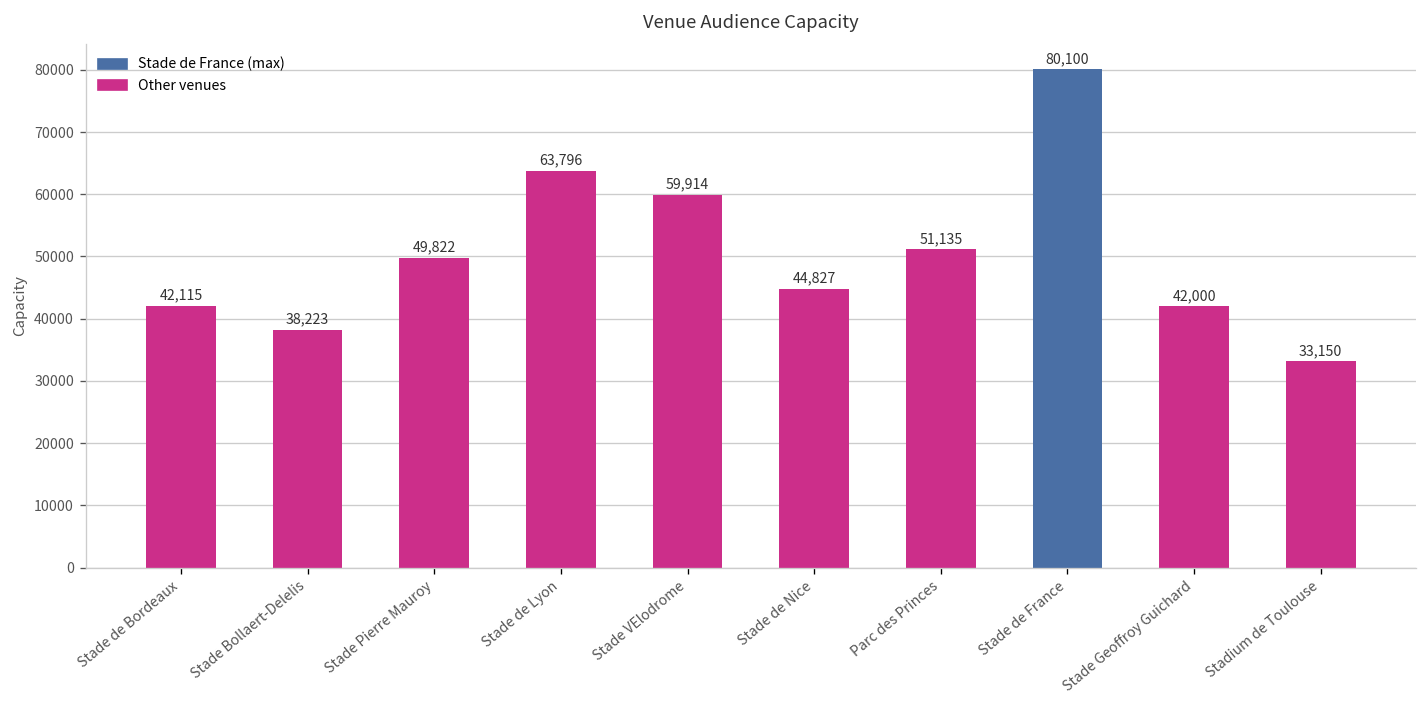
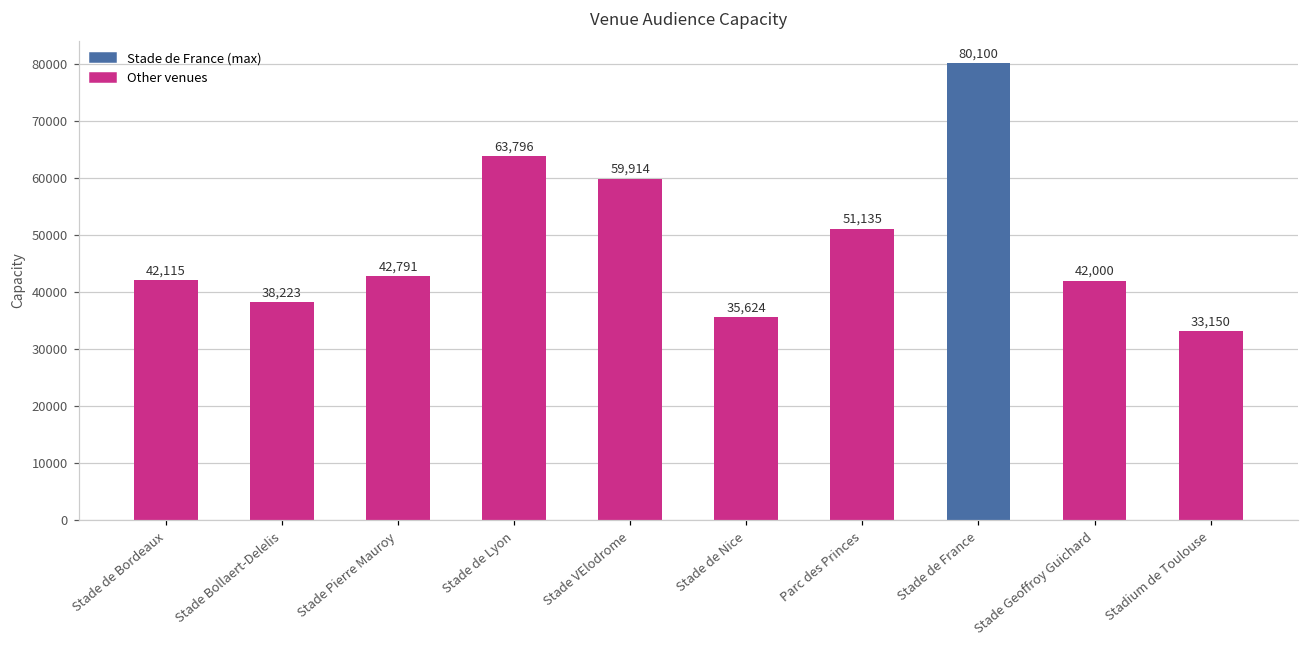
Stade Pierre Mauroy: 49,822 -> 42,791
Stade de Nice: 44,827 -> 35,624
